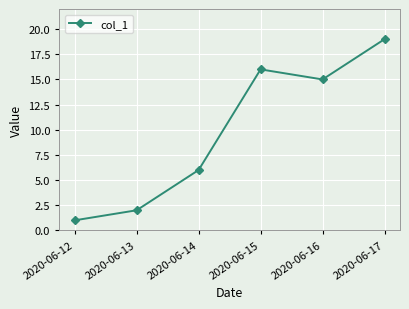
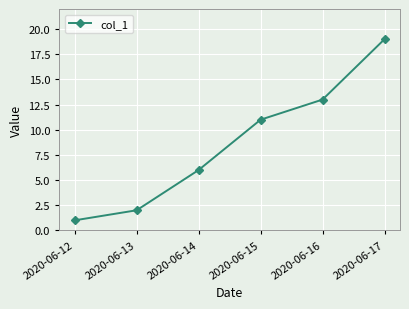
2020-06-15: 16 -> 11
2020-06-16: 15 -> 13
